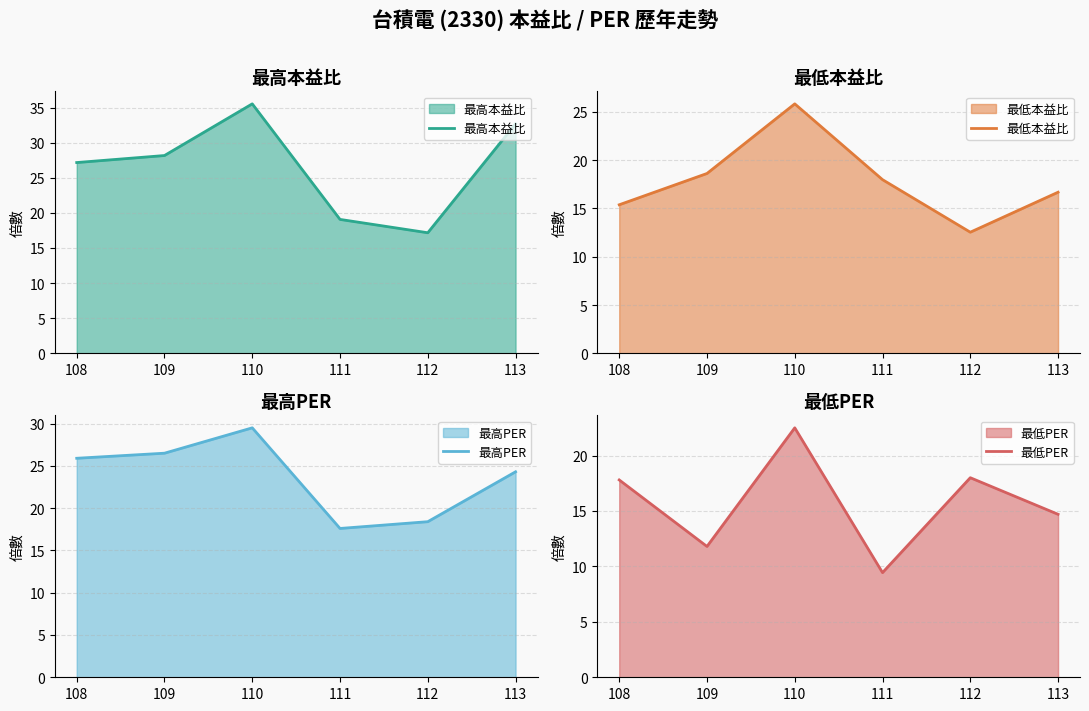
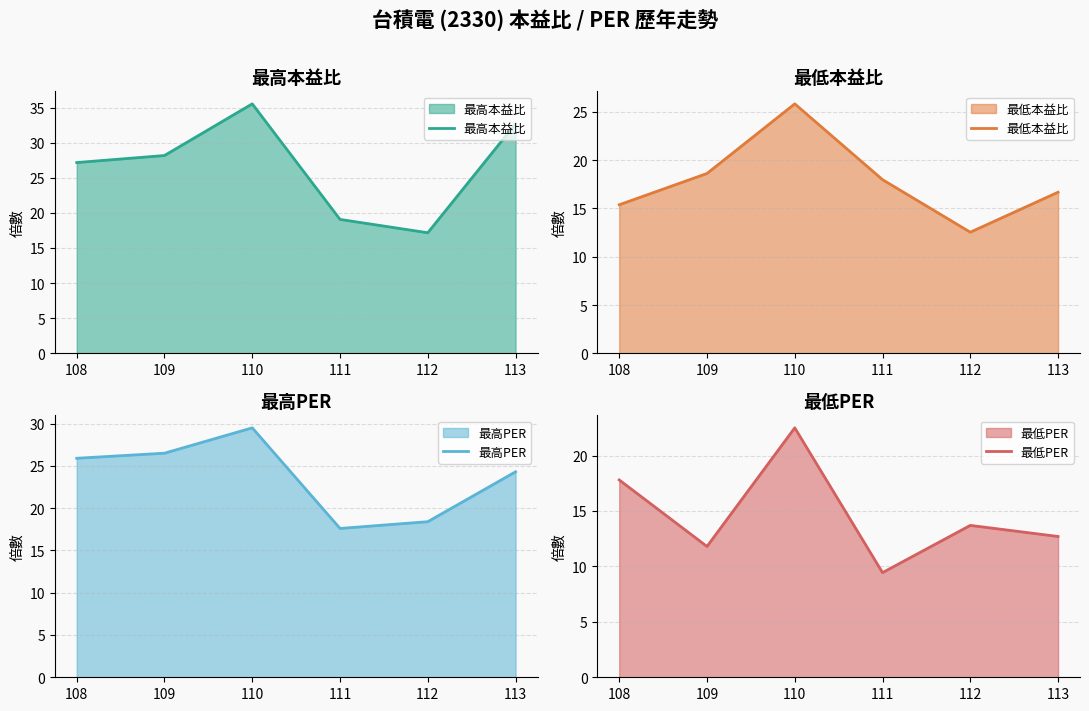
最低PER, 112: 18.0 -> 13.7
最低PER, 113: 14.7 -> 12.7
